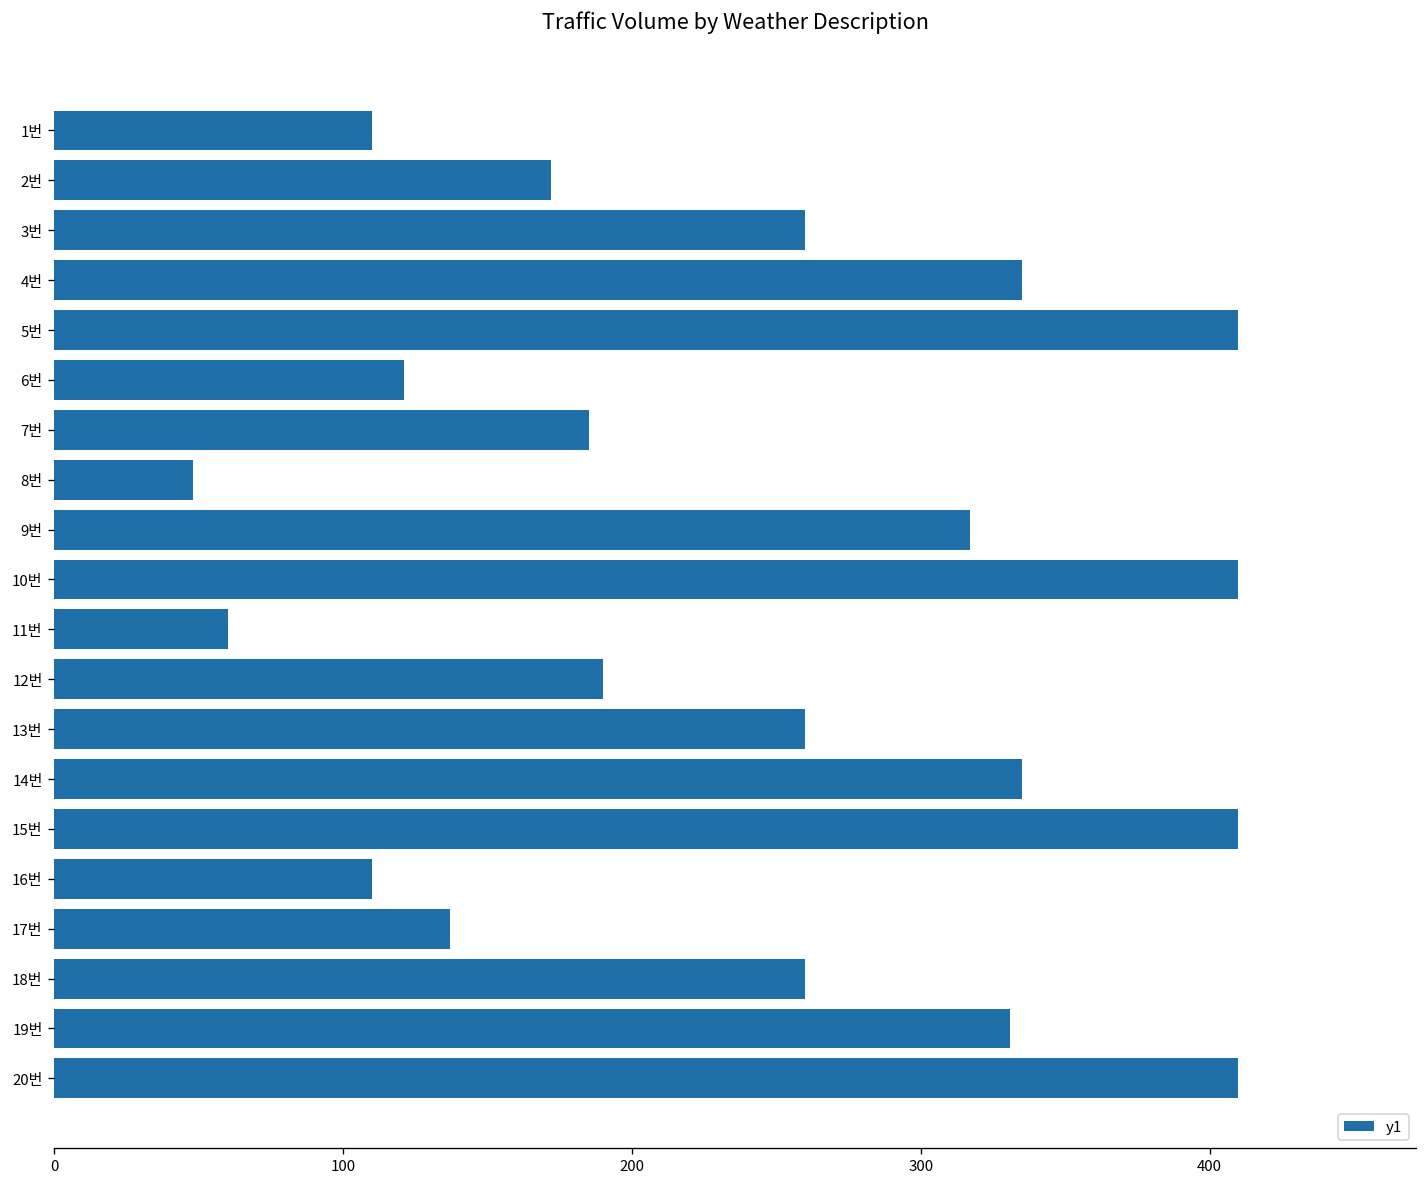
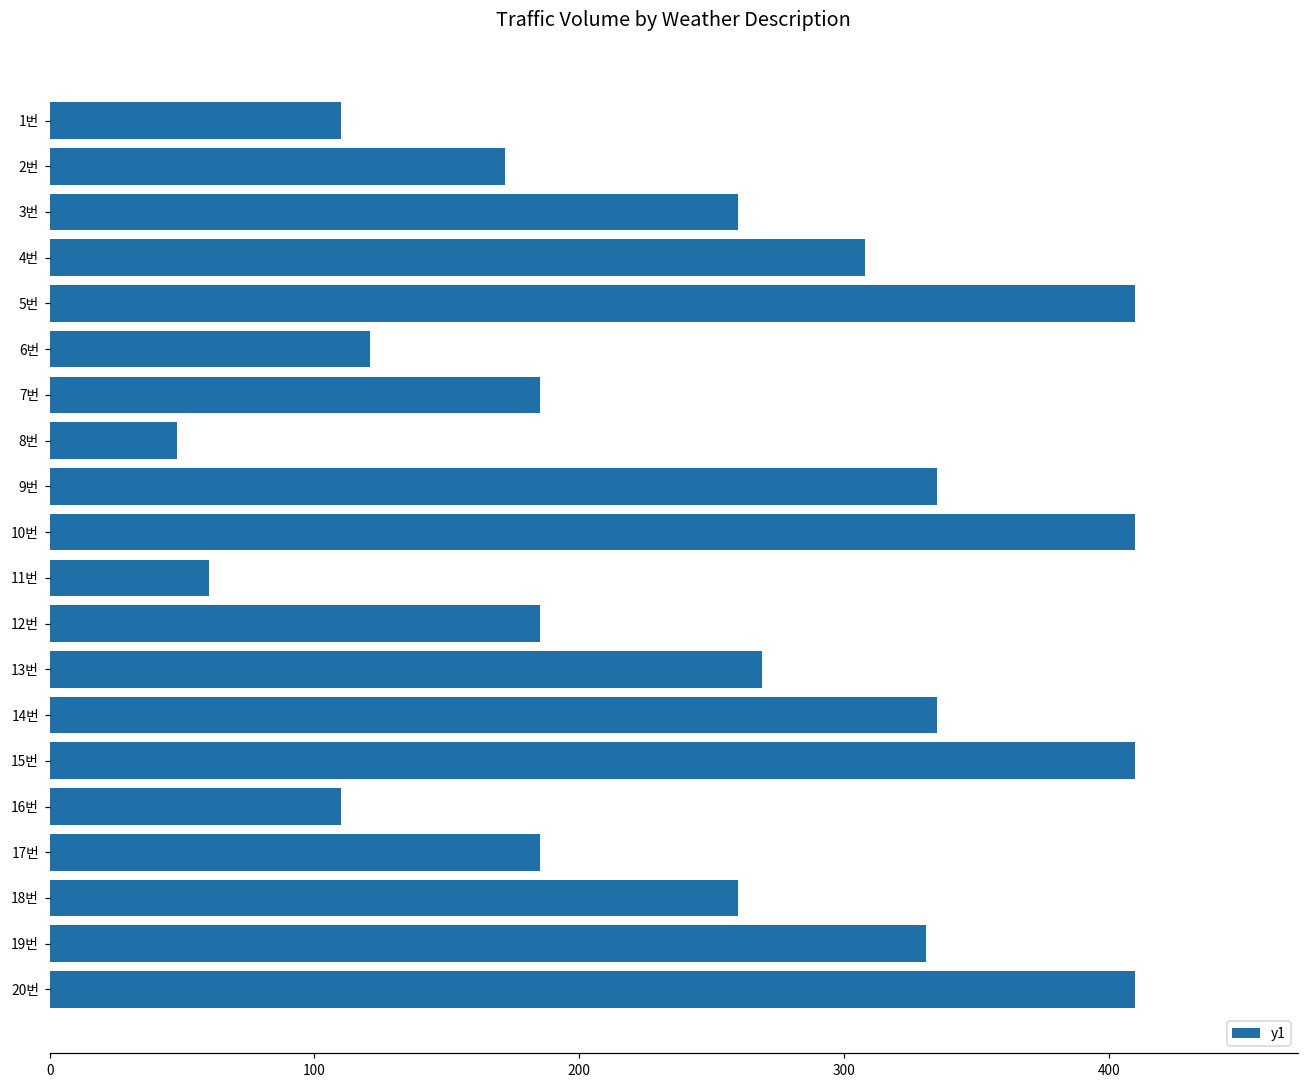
4번: 335 -> 308
9번: 317 -> 335
12번: 190 -> 185
13번: 260 -> 269
17번: 137 -> 185
